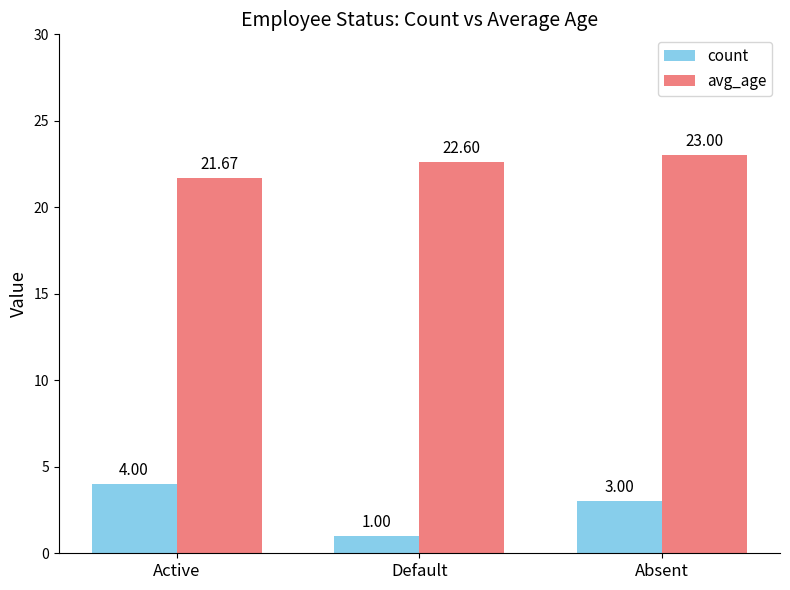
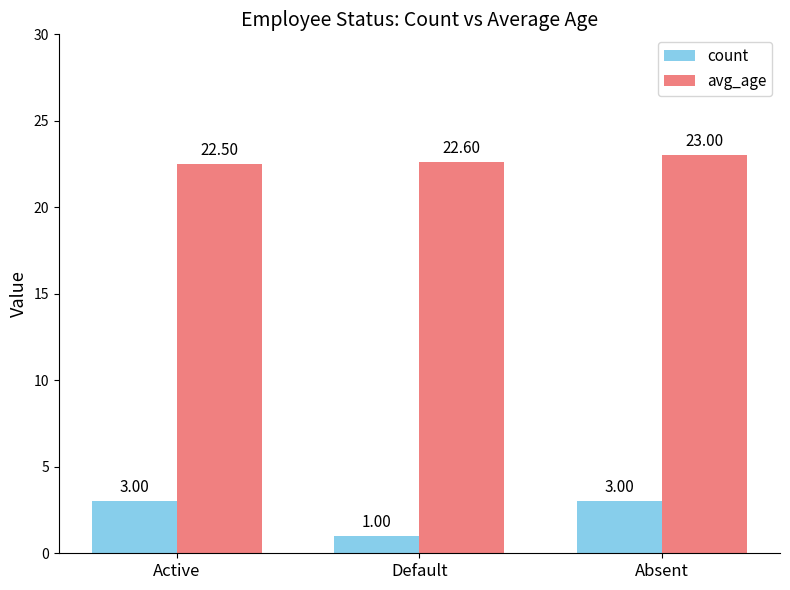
count, Active: 4.00 -> 3.00
avg_age, Active: 21.67 -> 22.50
